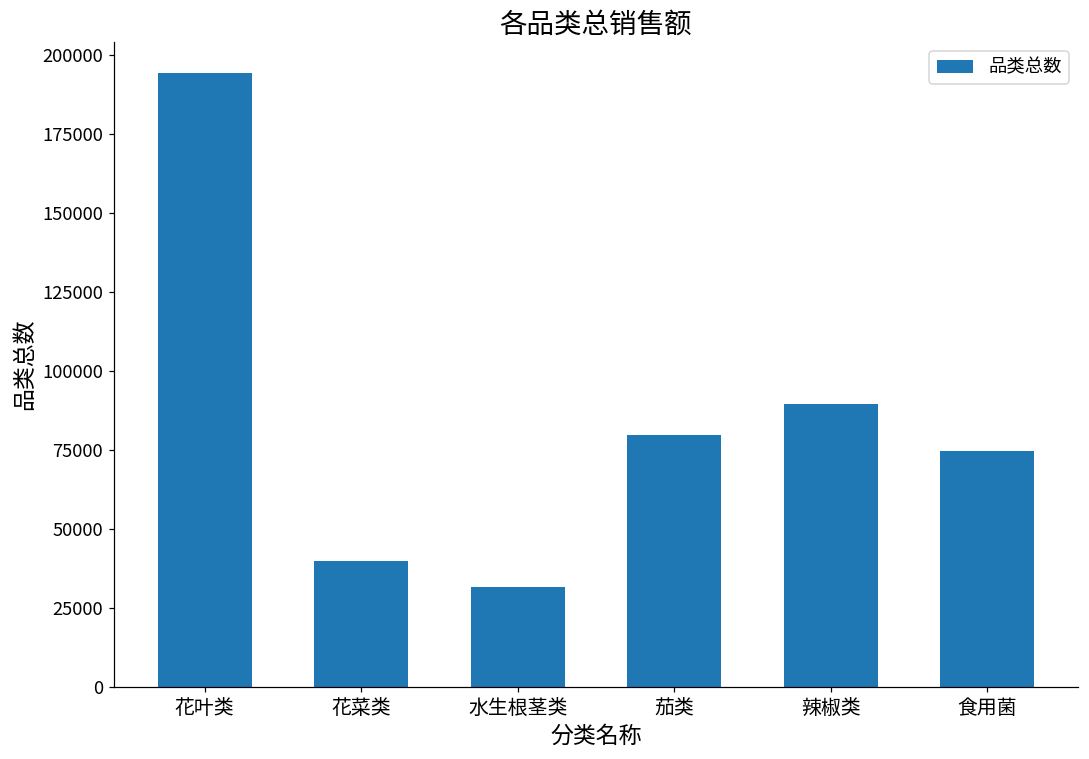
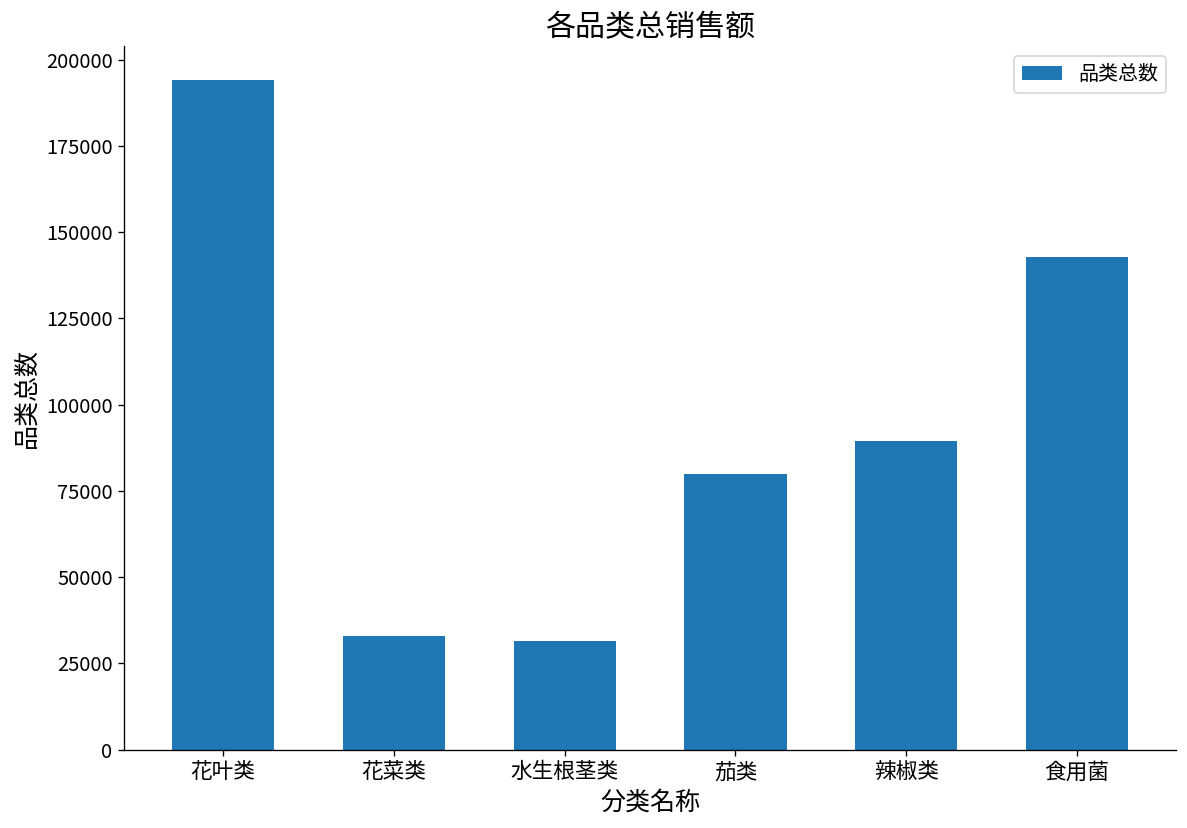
花菜类: 40000 -> 33000
食用菌: 75000 -> 143000
